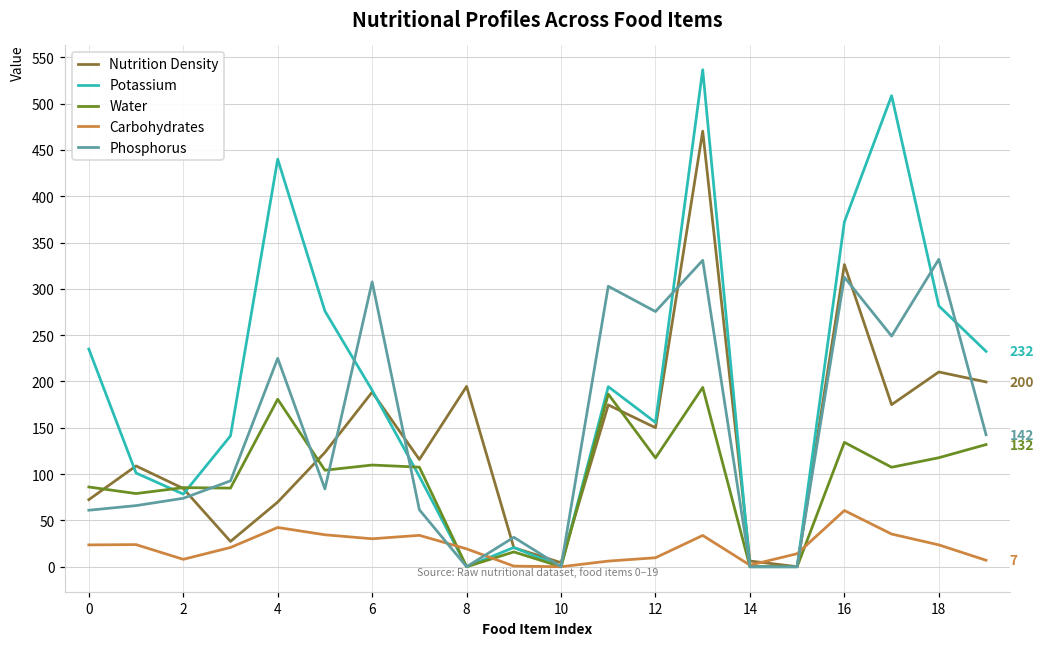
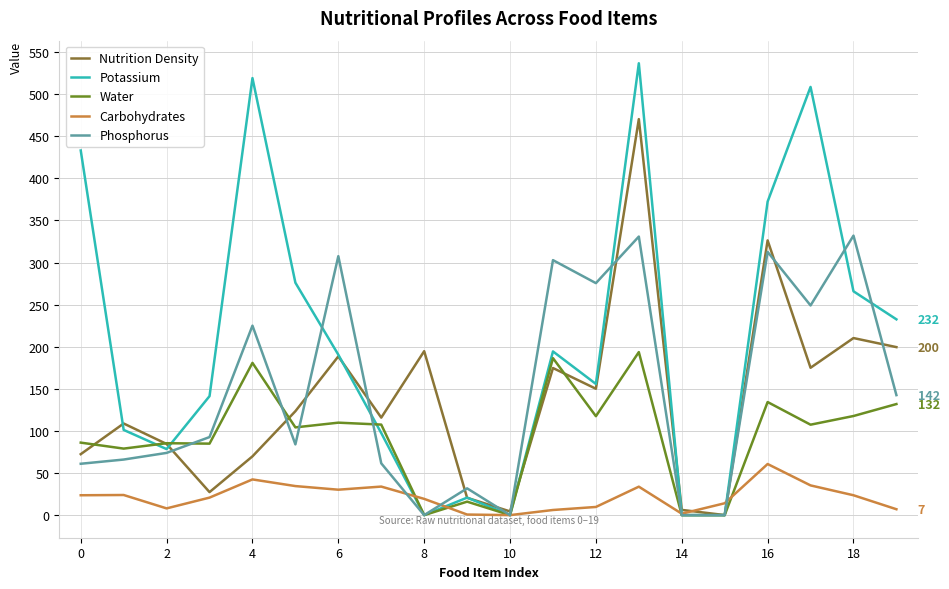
Potassium, 0: 240 -> 430
Potassium, 4: 440 -> 520
Potassium, 18: 280 -> 270
